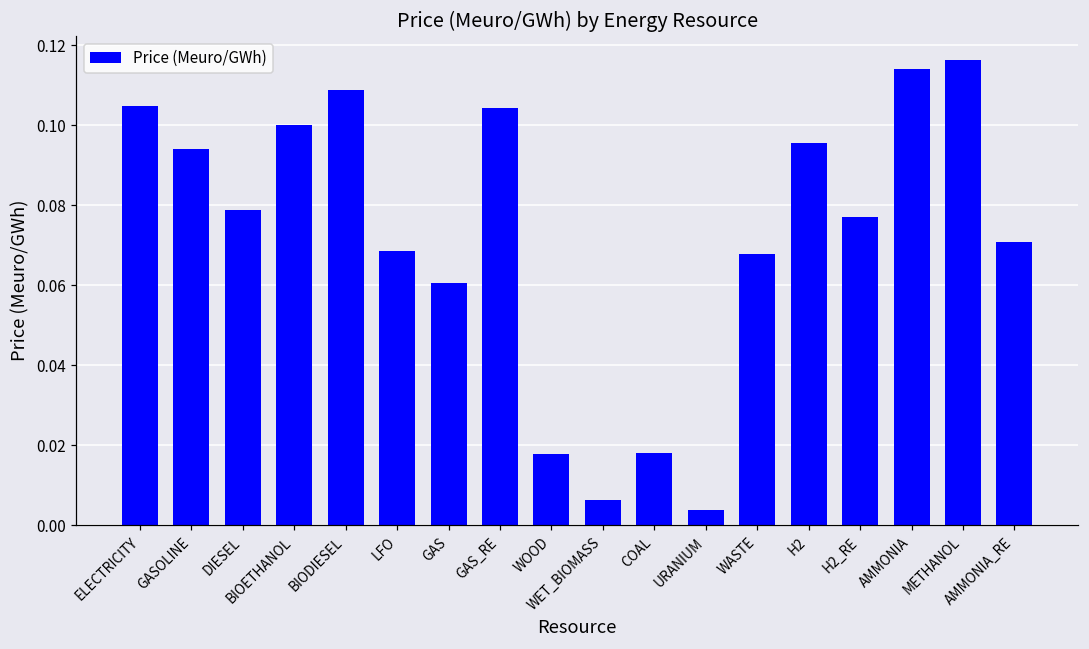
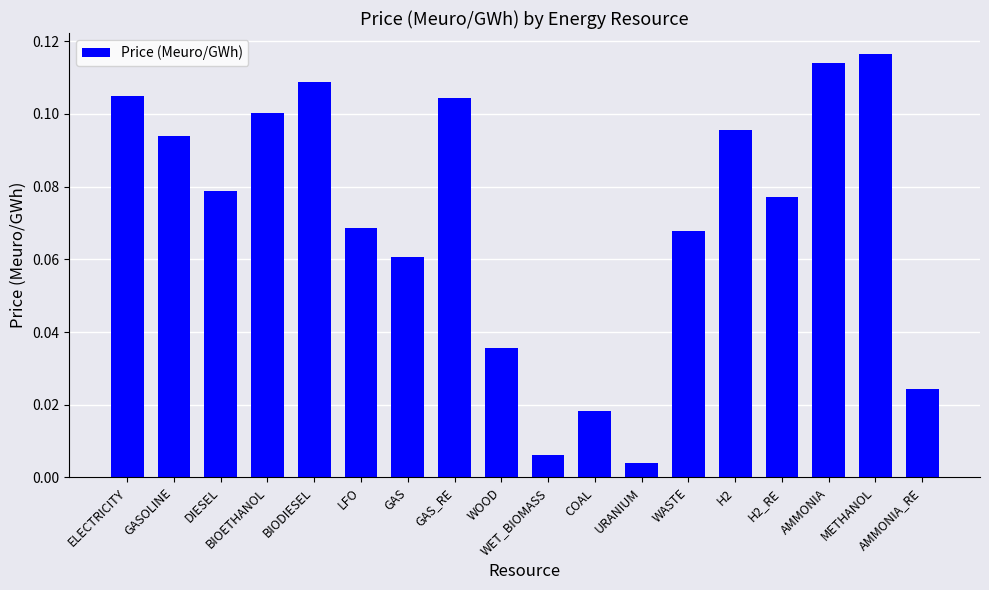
WOOD: 0.018 -> 0.036
AMMONIA_RE: 0.071 -> 0.024
